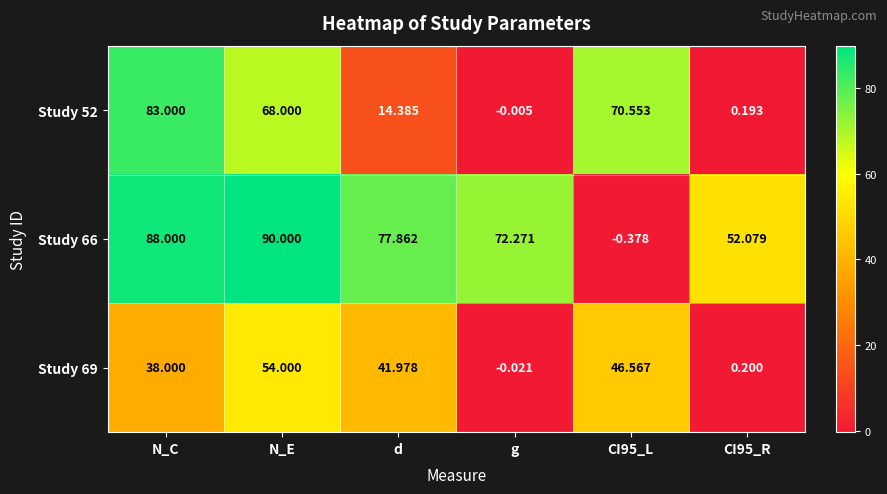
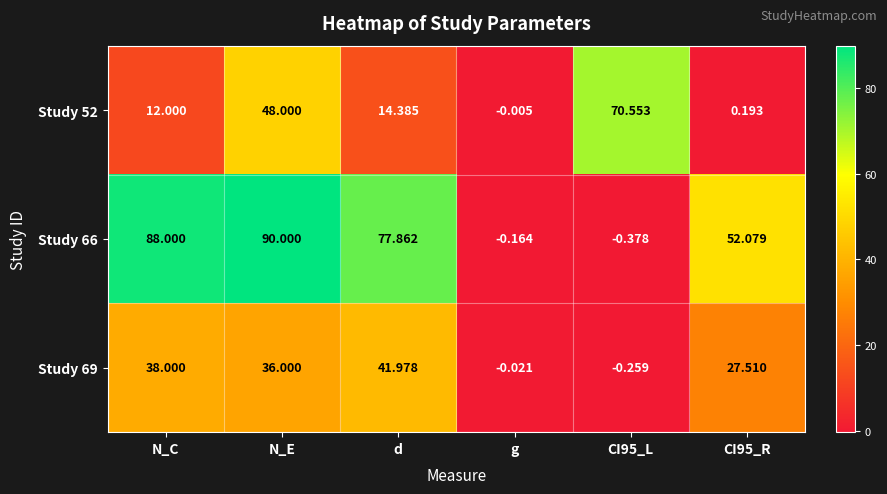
Study 52, N_C: 83.000 -> 12.000
Study 52, N_E: 68.000 -> 48.000
Study 66, g: 72.271 -> -0.164
Study 69, N_E: 54.000 -> 36.000
Study 69, CI95_L: 46.567 -> -0.259
Study 69, CI95_R: 0.200 -> 27.510
